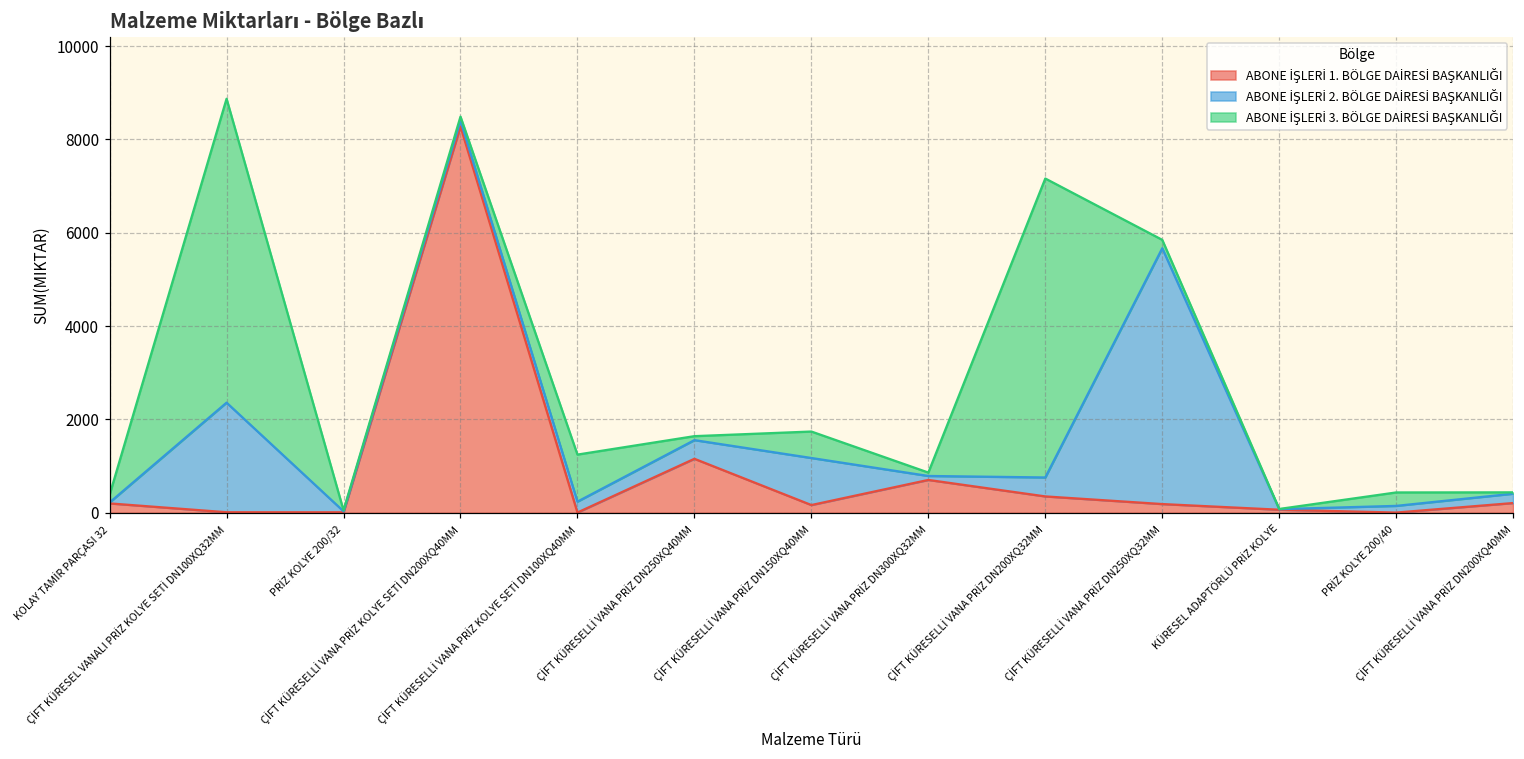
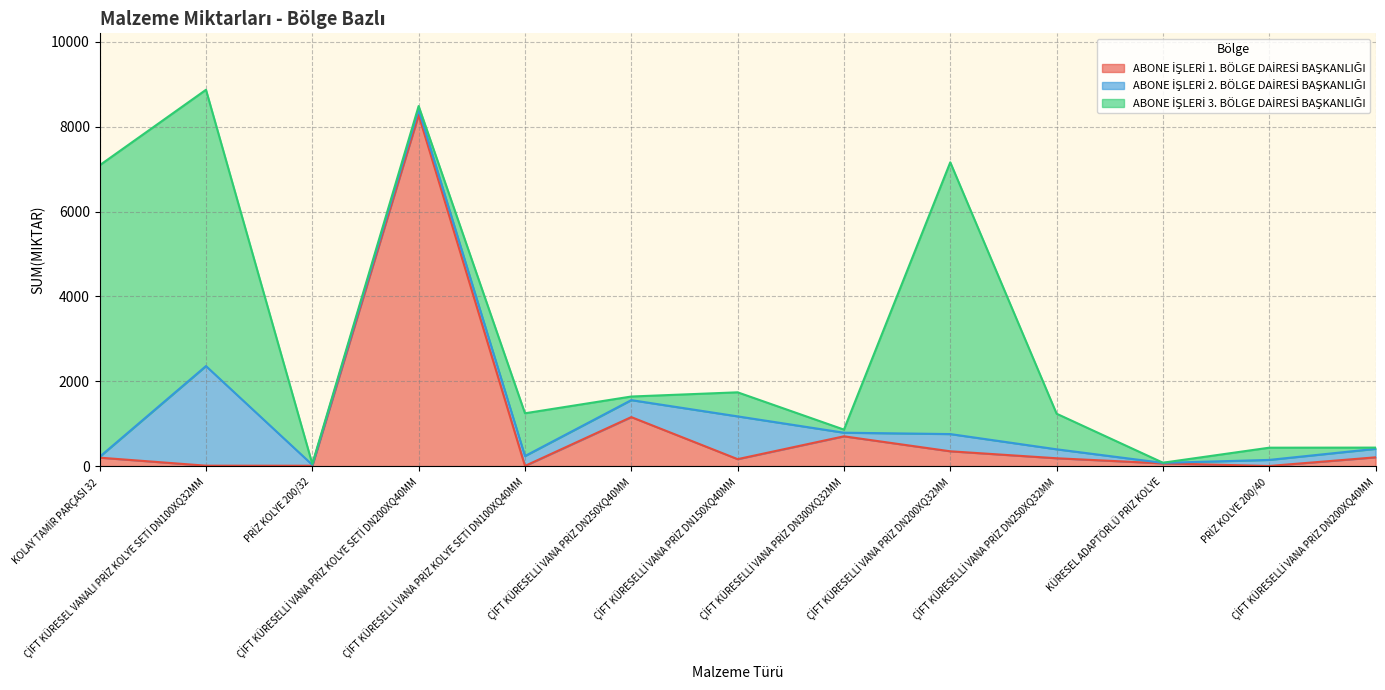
ABONE İŞLERİ 3. BÖLGE DAİRESİ BAŞKANLIĞI, KOLAY TAMİR PARÇASI 32: 200 -> 6900
ABONE İŞLERİ 2. BÖLGE DAİRESİ BAŞKANLIĞI, ÇİFT KÜRESELLİ VANA PRİZ DN250XQ32MM: 5500 -> 200
ABONE İŞLERİ 3. BÖLGE DAİRESİ BAŞKANLIĞI, ÇİFT KÜRESELLİ VANA PRİZ DN250XQ32MM: 200 -> 800
